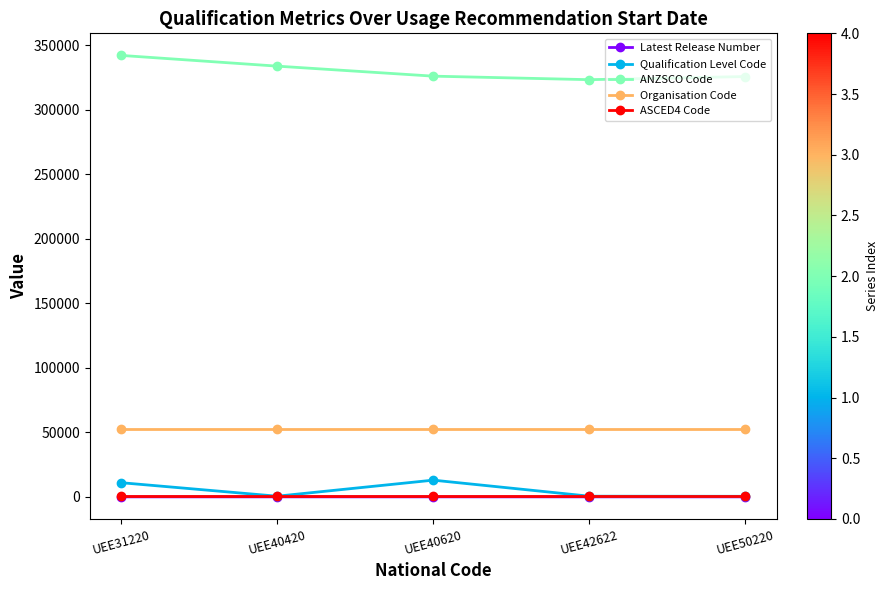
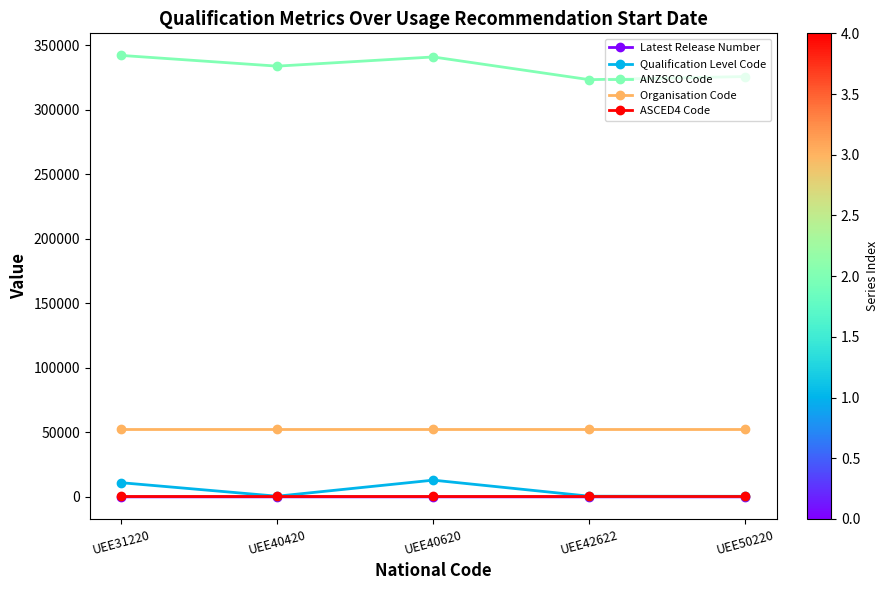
ANZSCO Code, UEE40620: 326000 -> 341000
